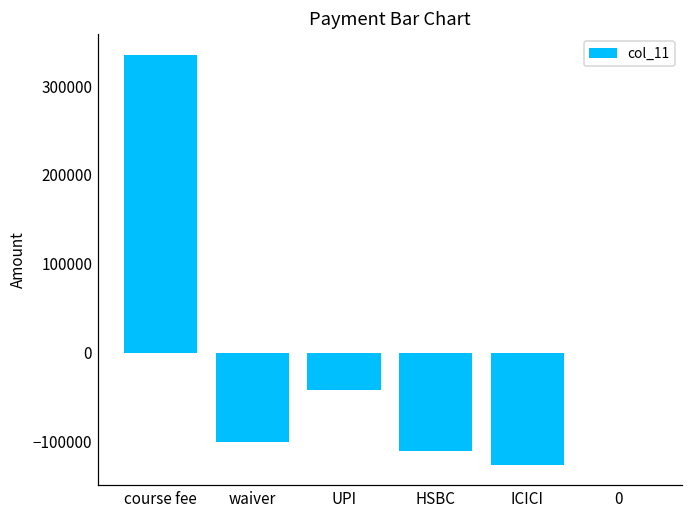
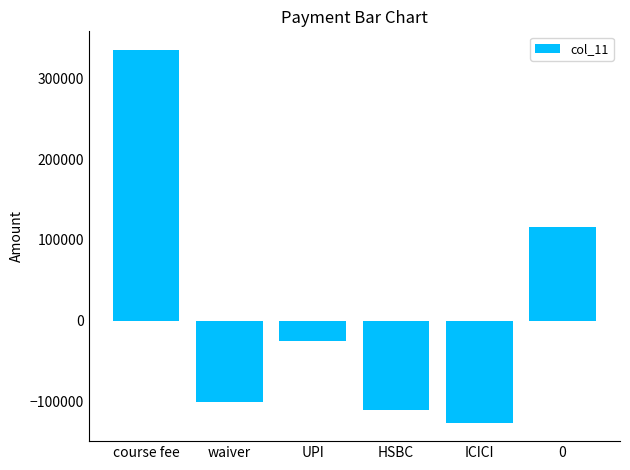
UPI: -40000 -> -30000
0: 0 -> 120000
